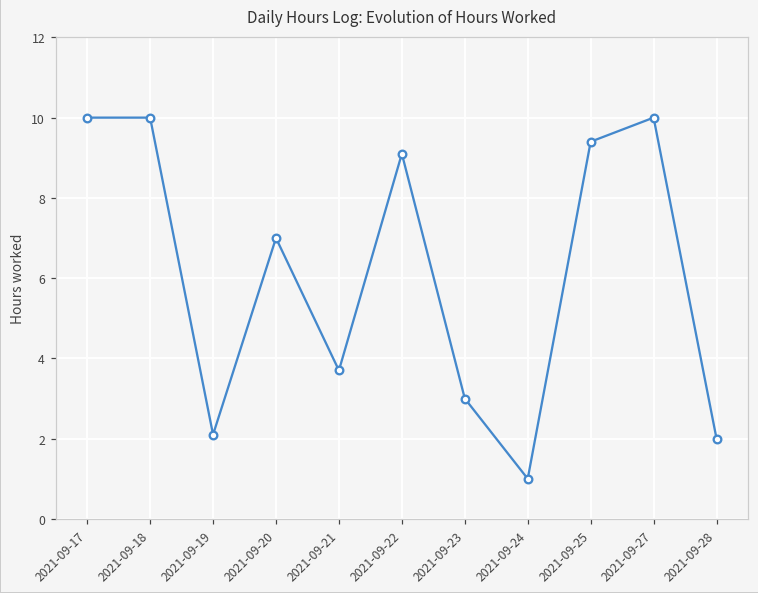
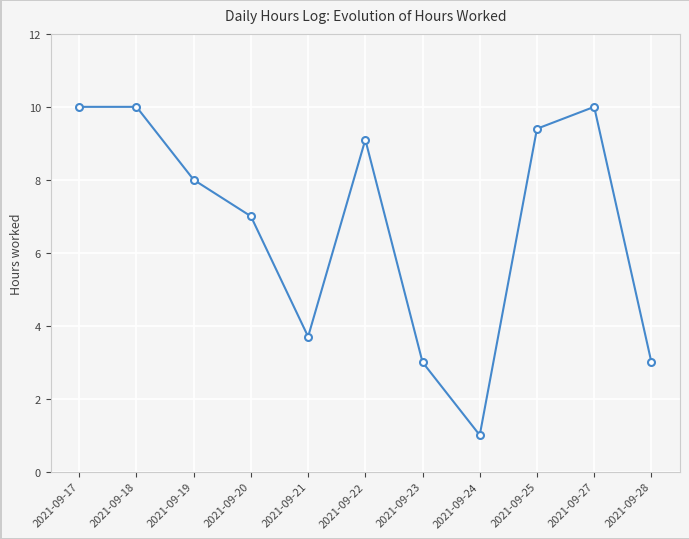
2021-09-19: 2.1 -> 8.0
2021-09-28: 2 -> 3
